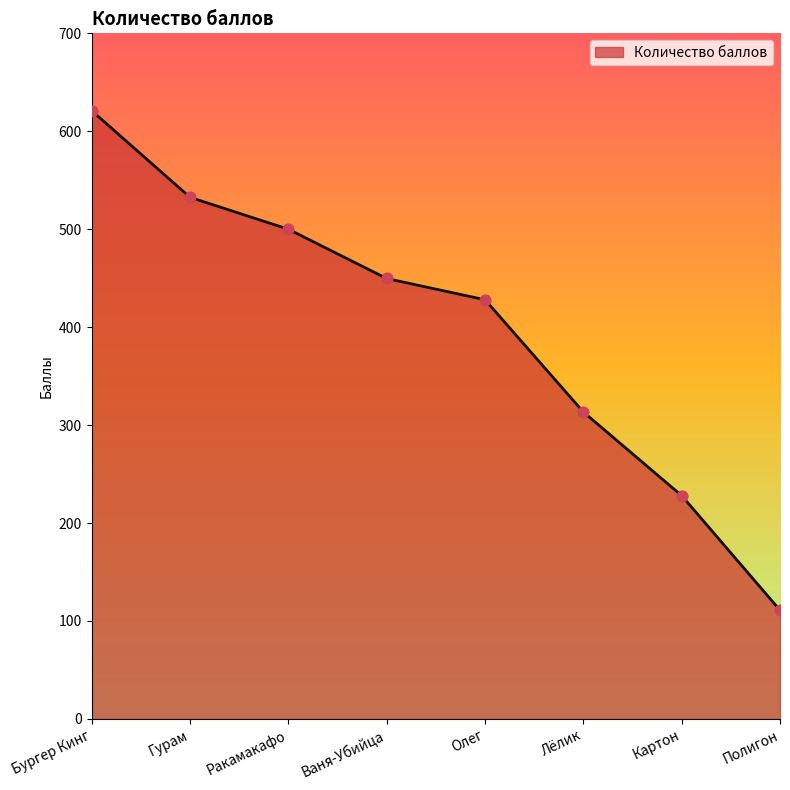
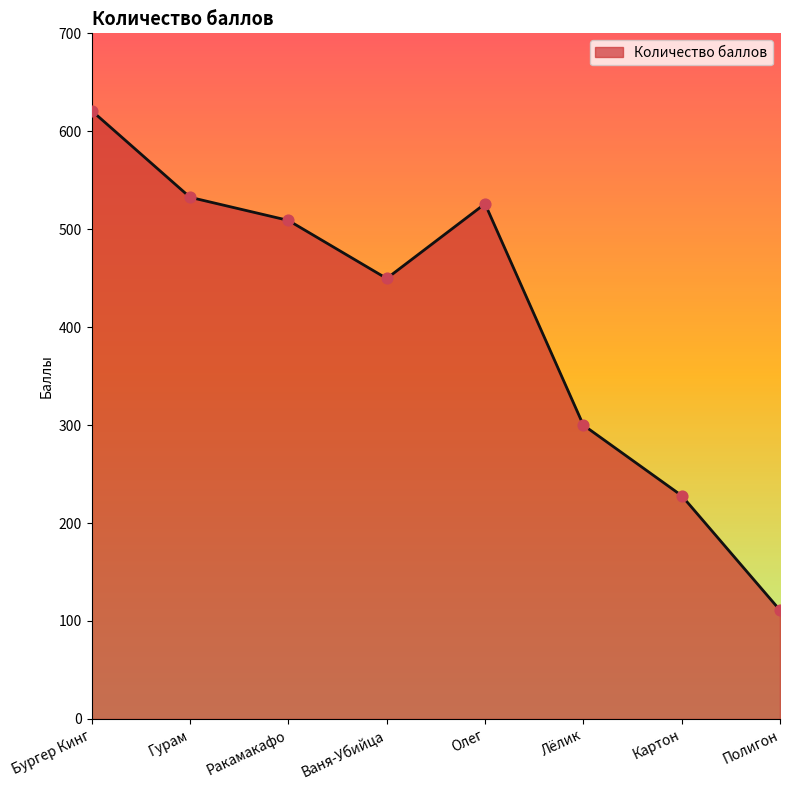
Ракамакафо: 500 -> 510
Олег: 430 -> 530
Лёлик: 310 -> 300
